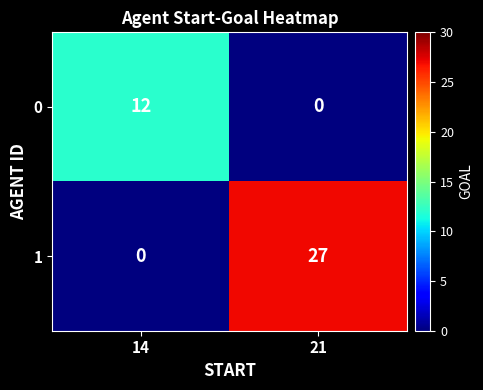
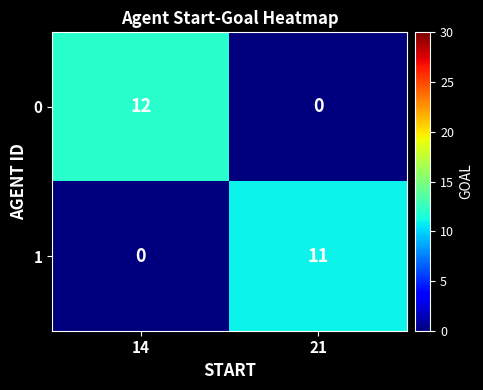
1, 21: 27 -> 11
